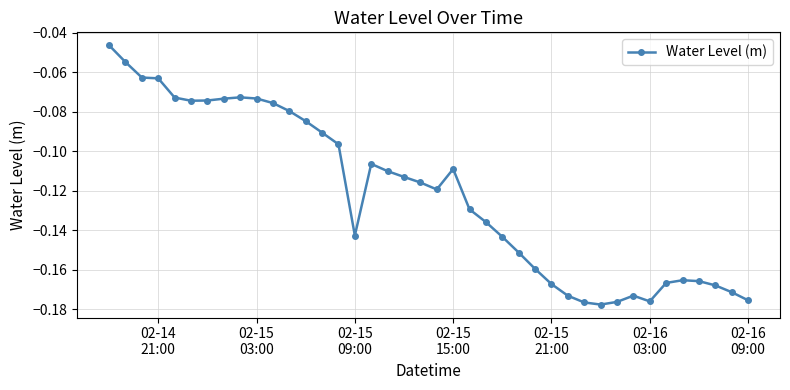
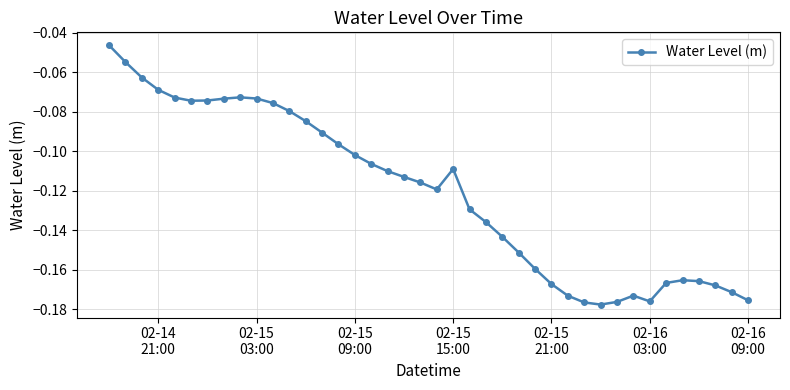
02-14 21:00: -0.063 -> -0.069
02-15 09:00: -0.143 -> -0.102
